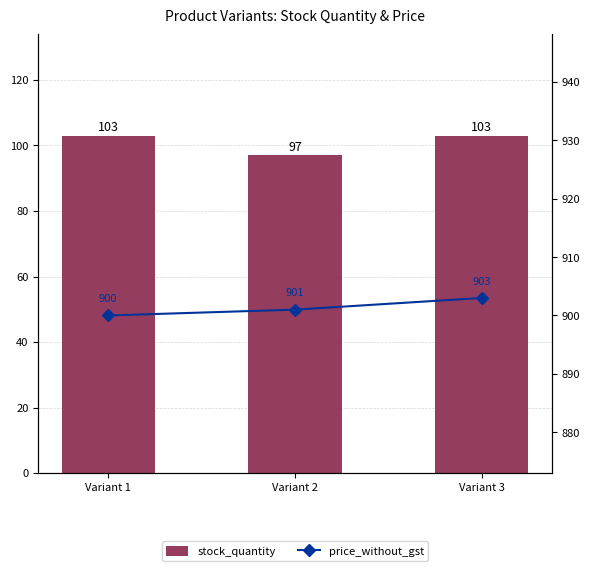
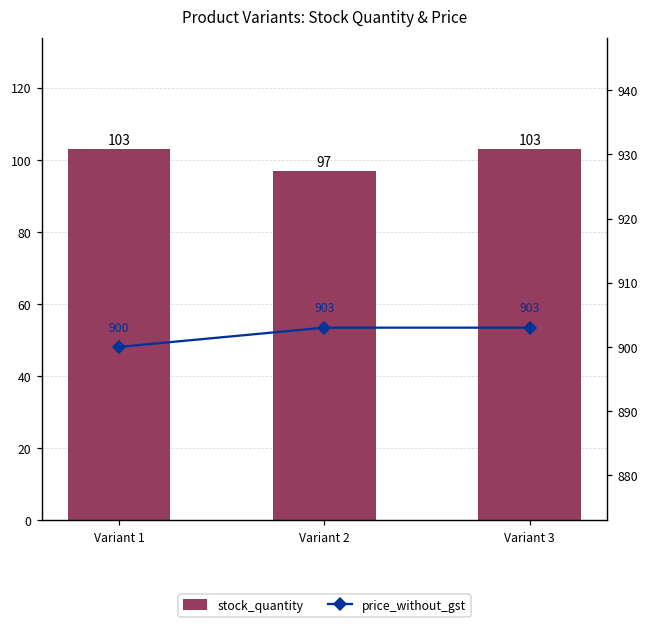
price_without_gst, Variant 2: 901 -> 903
